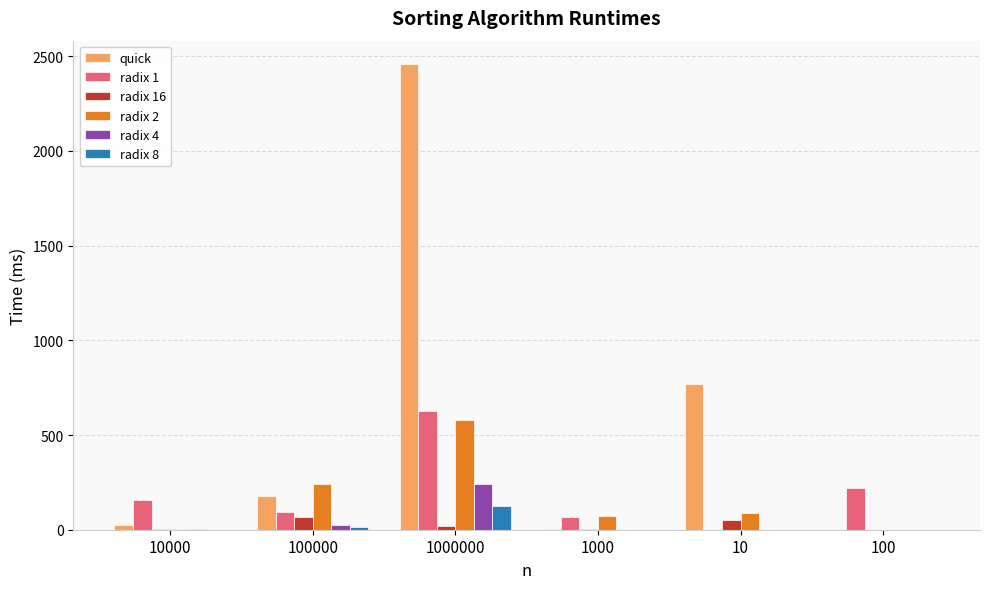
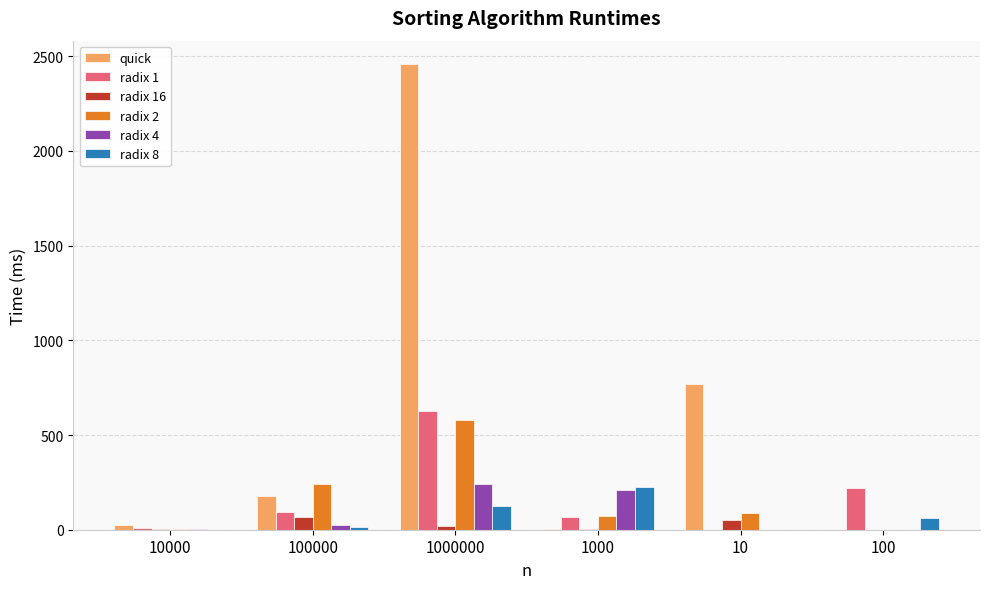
radix 1, 10000: 160 -> 10
radix 4, 1000: 0 -> 210
radix 8, 1000: 0 -> 220
radix 8, 100: 0 -> 60
